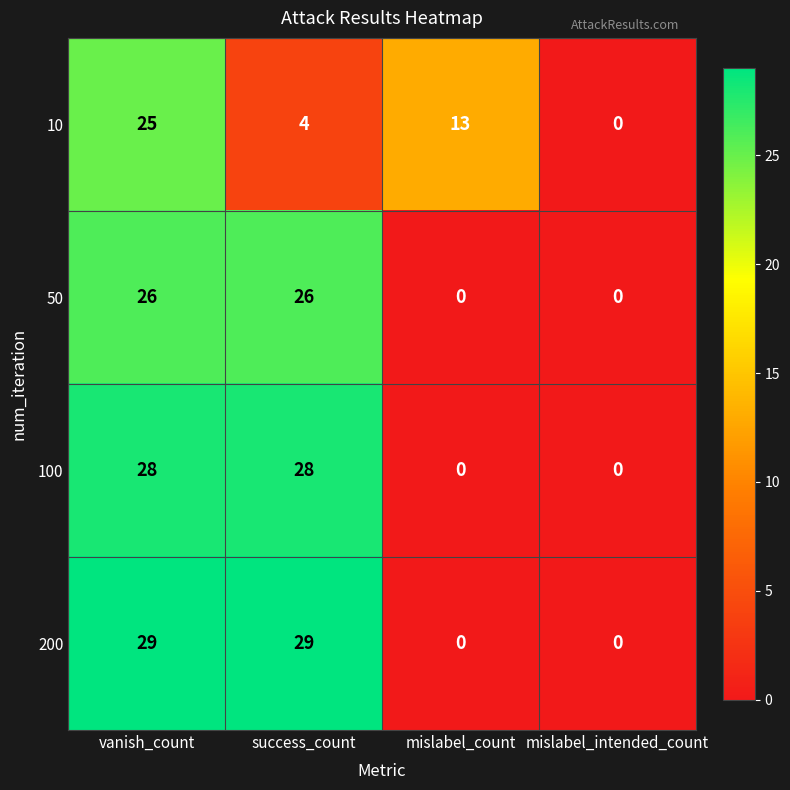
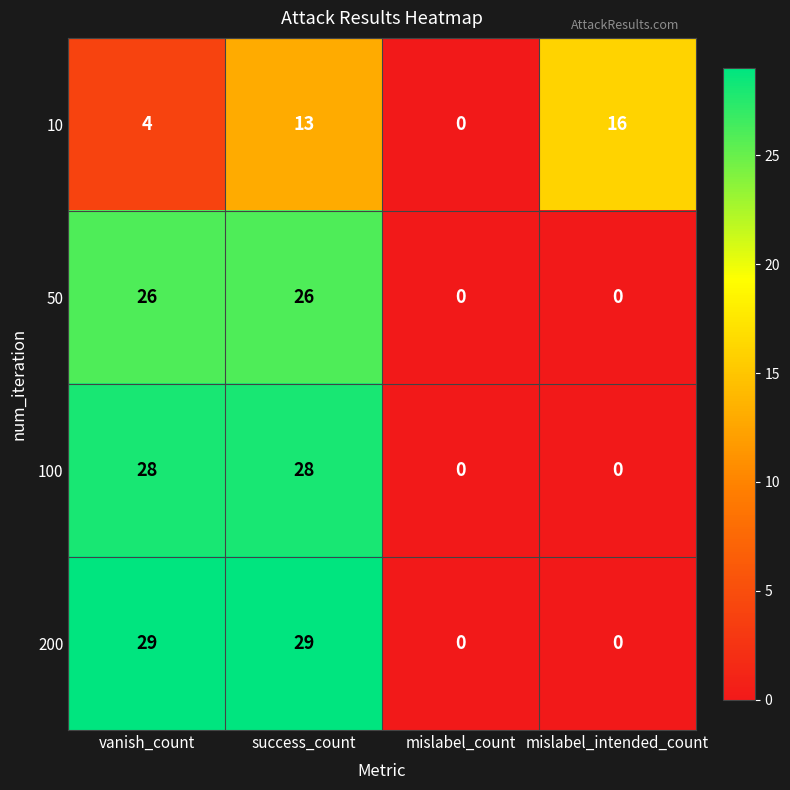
10, vanish_count: 25 -> 4
10, success_count: 4 -> 13
10, mislabel_count: 13 -> 0
10, mislabel_intended_count: 0 -> 16
